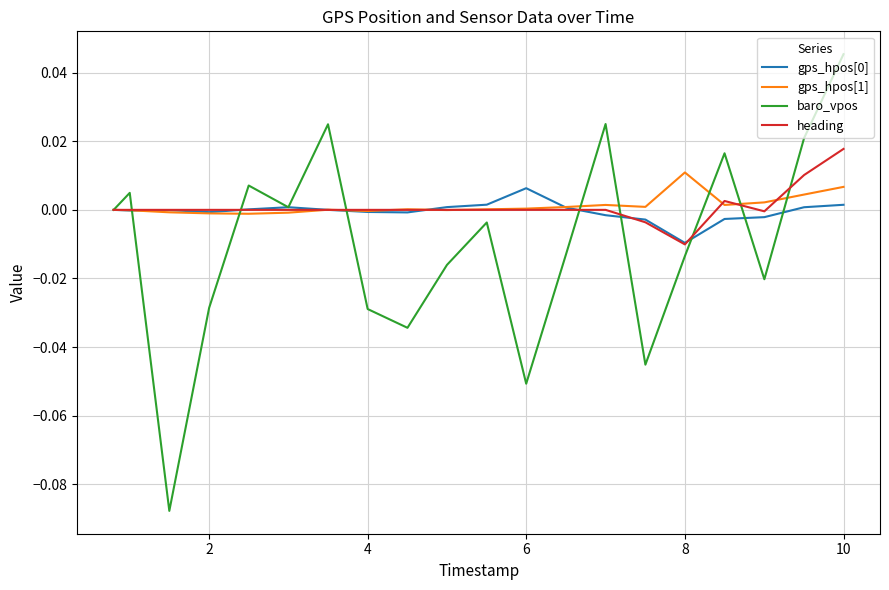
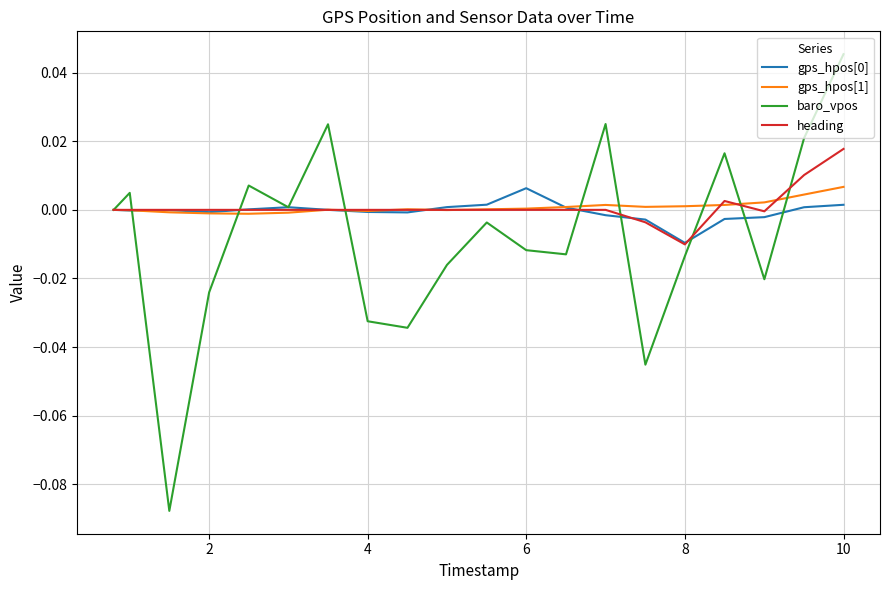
baro_vpos, 2: -0.029 -> -0.024
baro_vpos, 4: -0.029 -> -0.032
baro_vpos, 6: -0.051 -> -0.012
gps_hpos[1], 8: 0.011 -> 0.001
